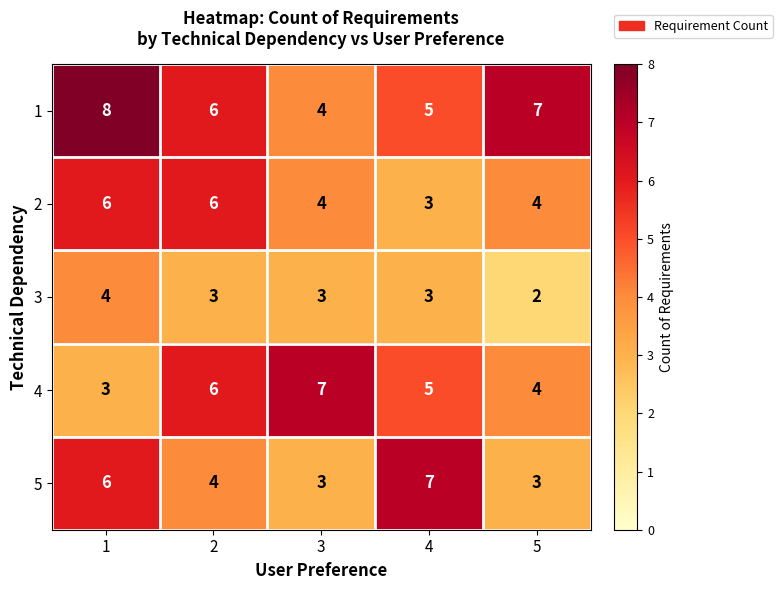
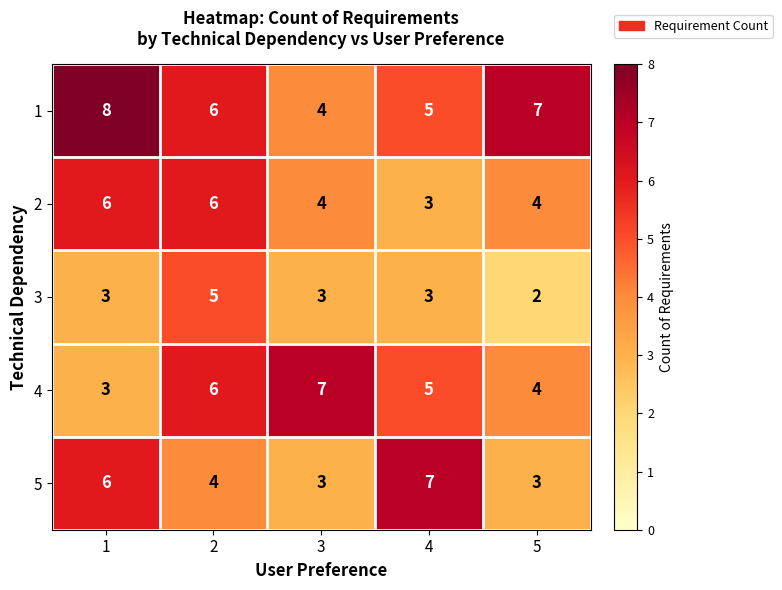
3, 1: 4 -> 3
3, 2: 3 -> 5
